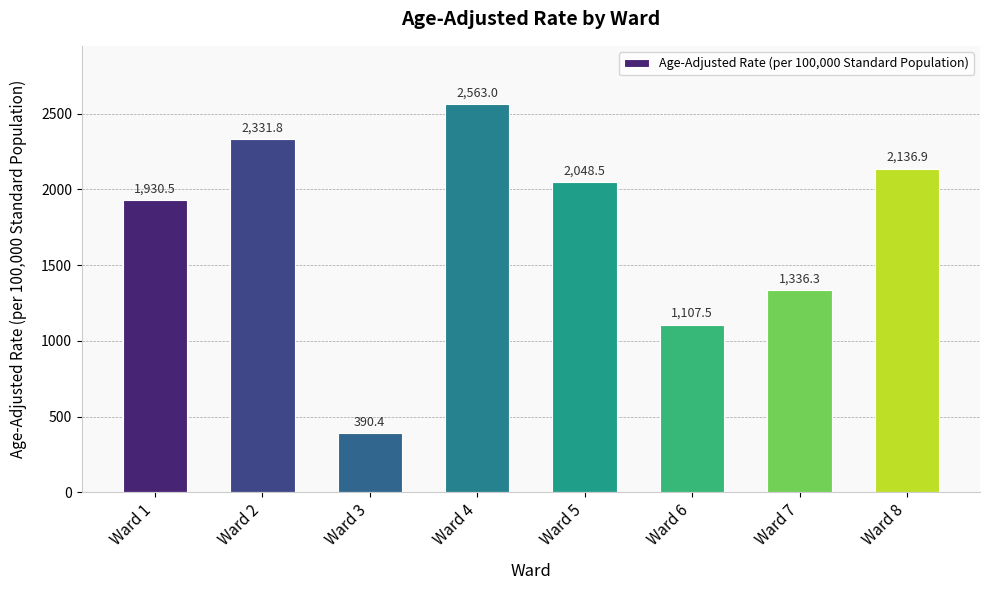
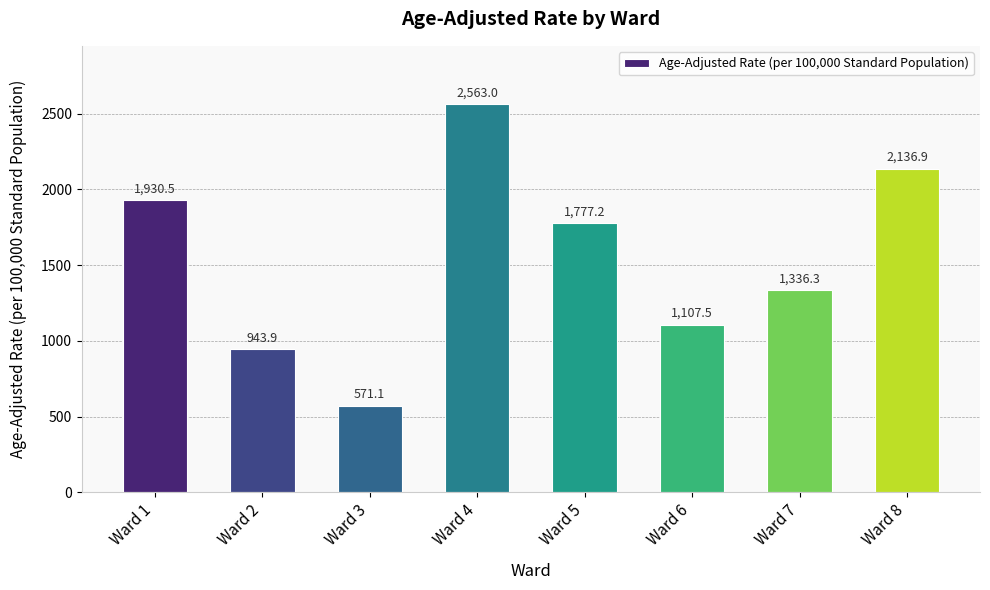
Ward 2: 2,331.8 -> 943.9
Ward 3: 390.4 -> 571.1
Ward 5: 2,048.5 -> 1,777.2
